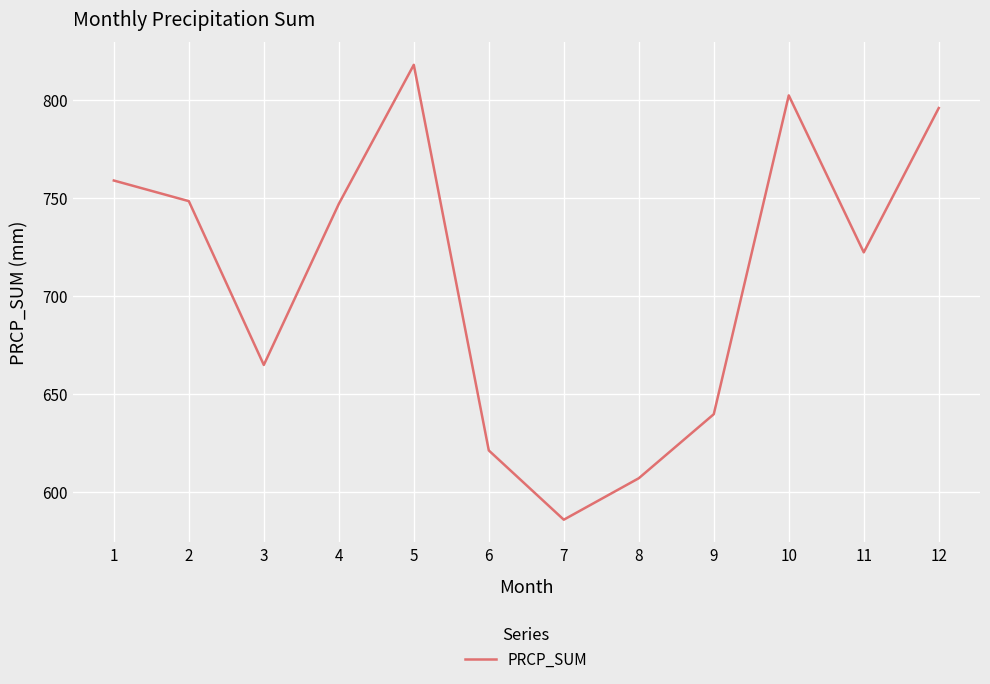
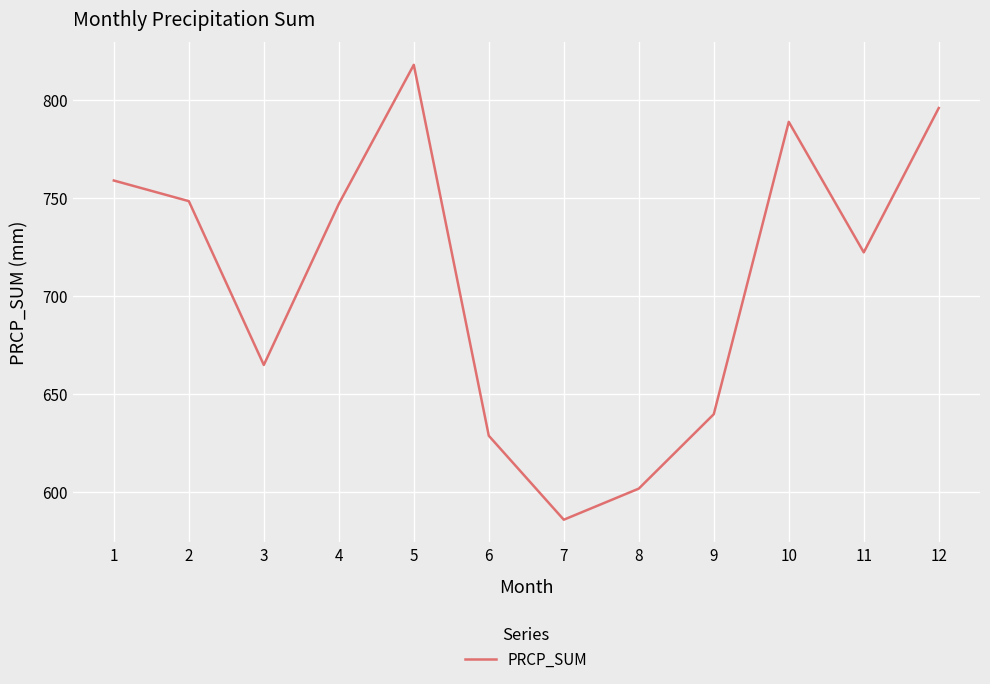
6: 621 -> 629
8: 607 -> 602
10: 802 -> 789
